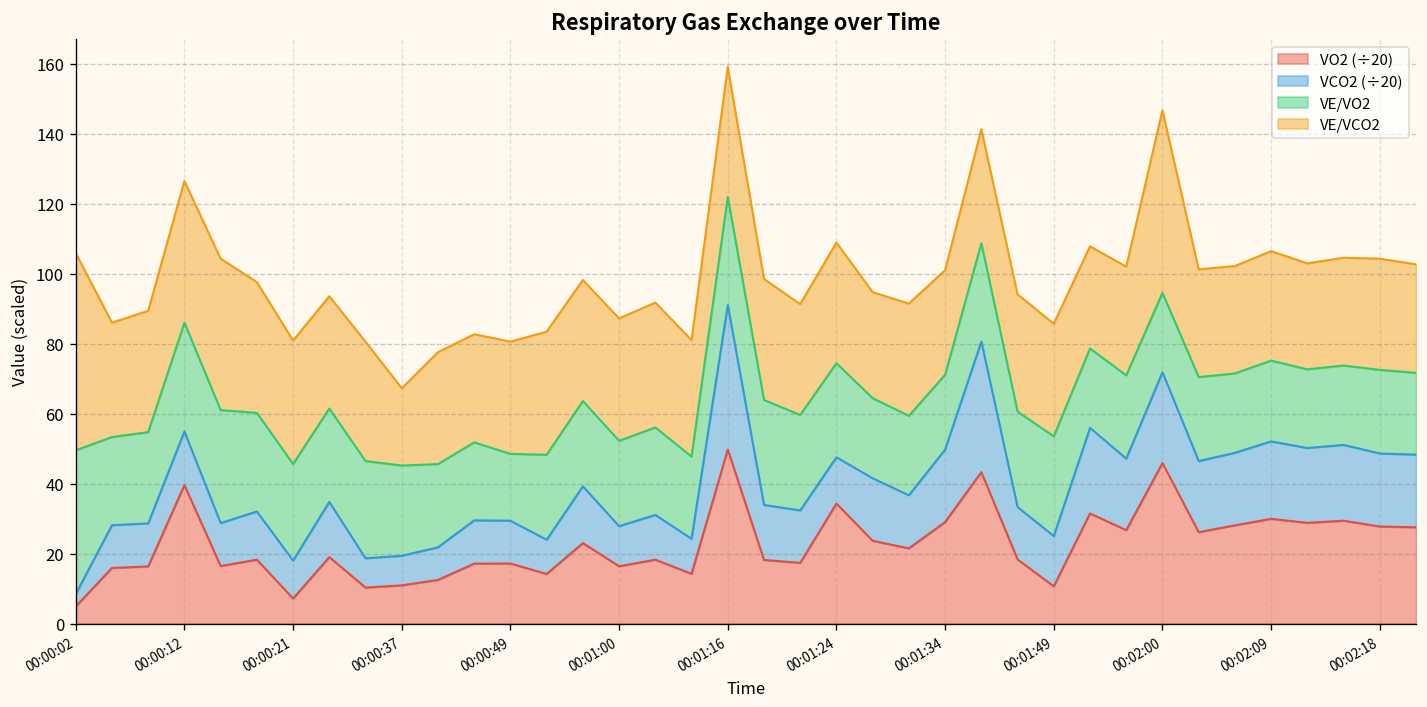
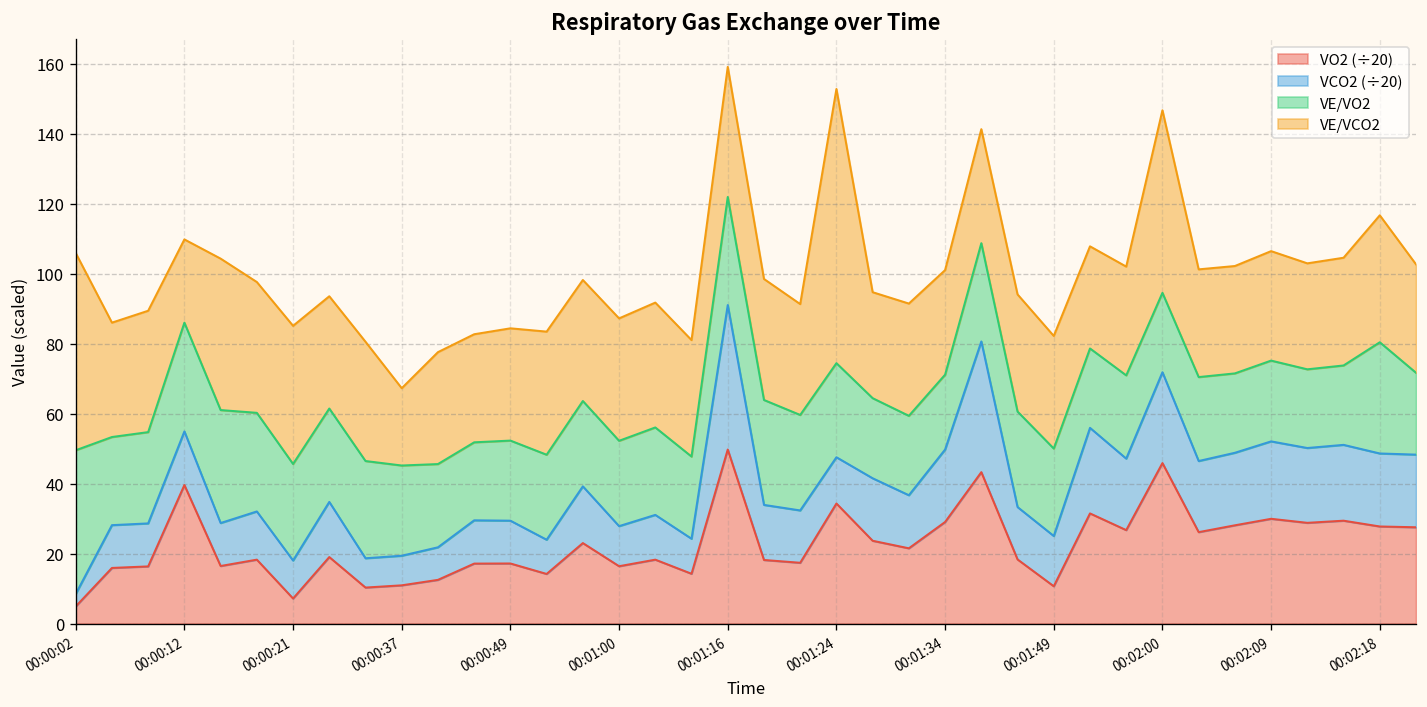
VE/VCO2, 00:00:12: 41 -> 24
VE/VCO2, 00:00:21: 35 -> 40
VE/VO2, 00:00:49: 19 -> 23
VE/VCO2, 00:01:24: 35 -> 78
VE/VO2, 00:01:49: 29 -> 25
VE/VO2, 00:02:18: 24 -> 32
VE/VCO2, 00:02:18: 32 -> 36
